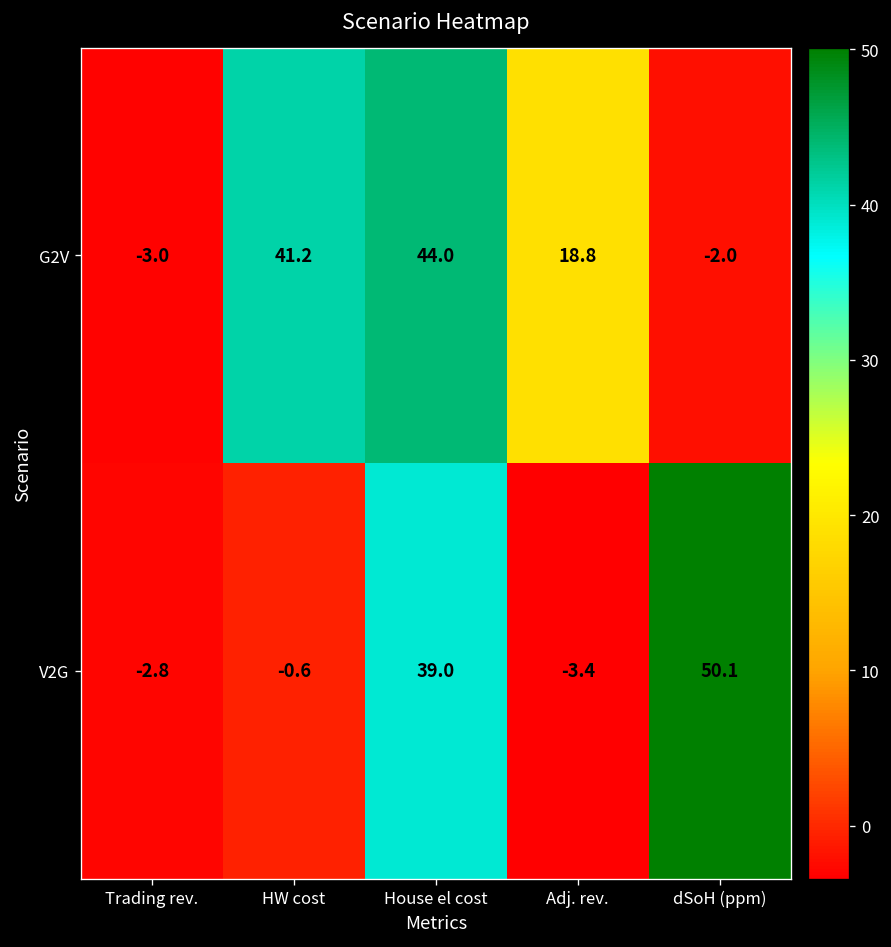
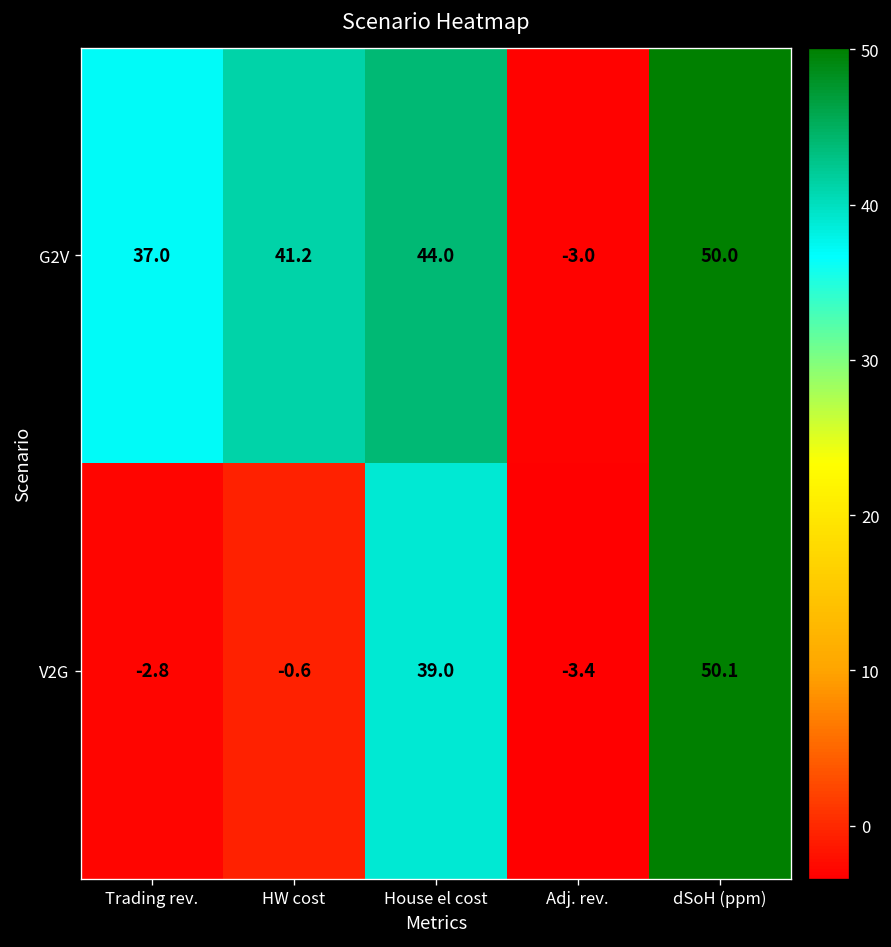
G2V, Trading rev.: -3.0 -> 37.0
G2V, Adj. rev.: 18.8 -> -3.0
G2V, dSoH (ppm): -2.0 -> 50.0
